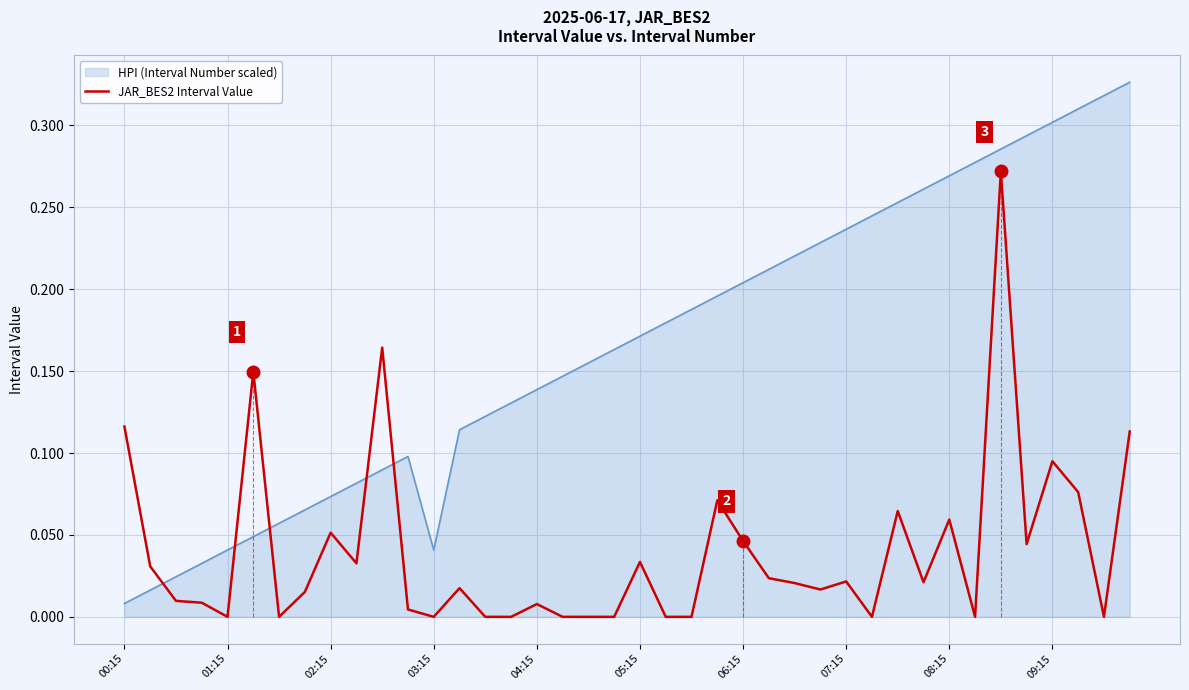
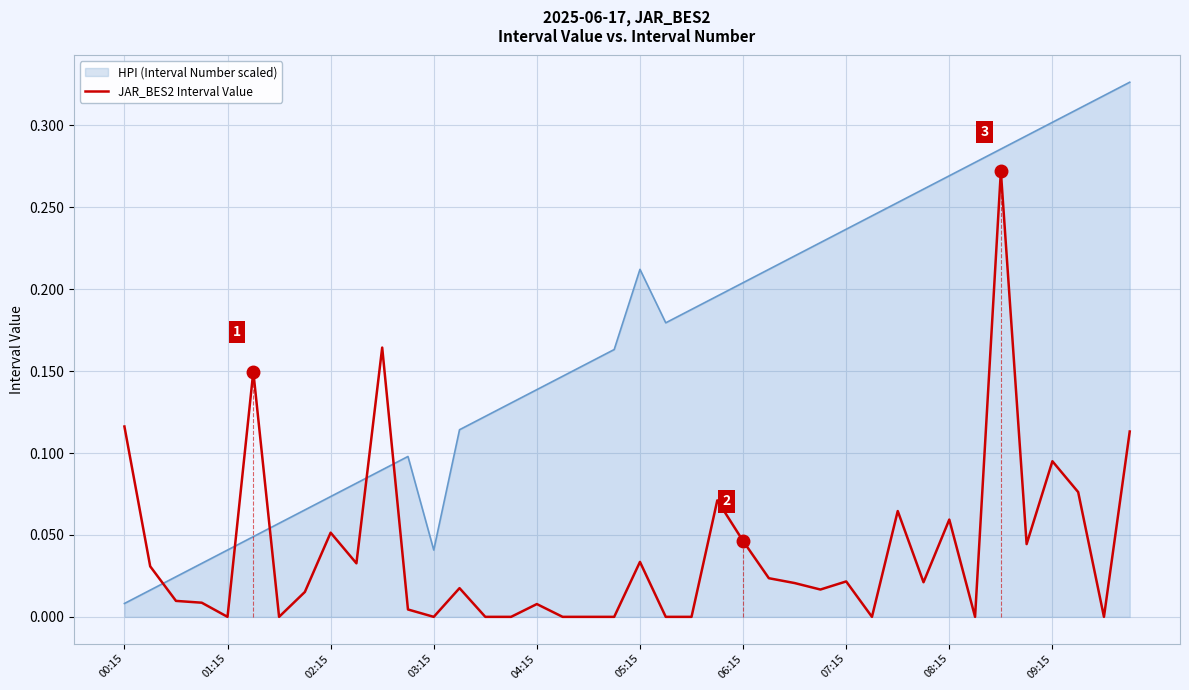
HPI (Interval Number scaled), 05:15: 0.171 -> 0.212
